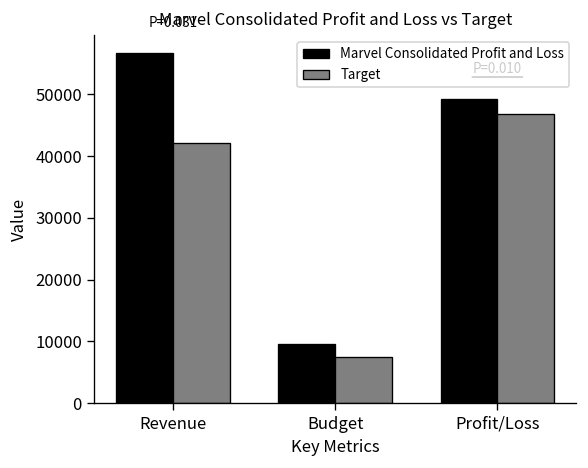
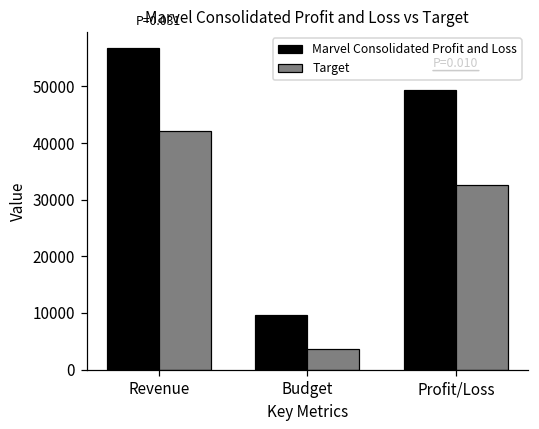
Target, Budget: 7000 -> 4000
Target, Profit/Loss: 47000 -> 33000
